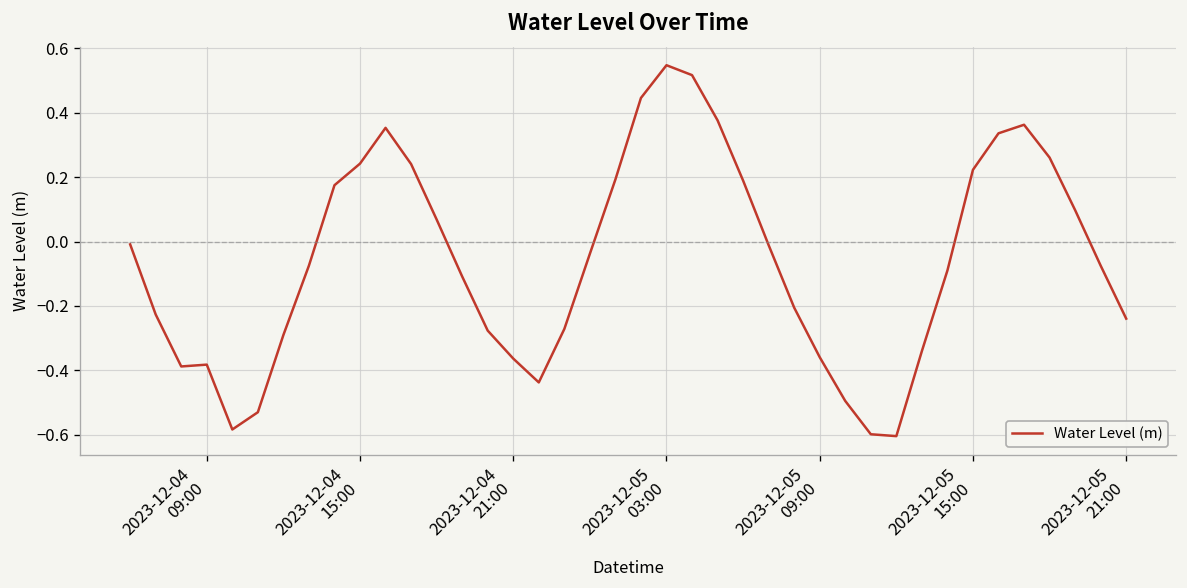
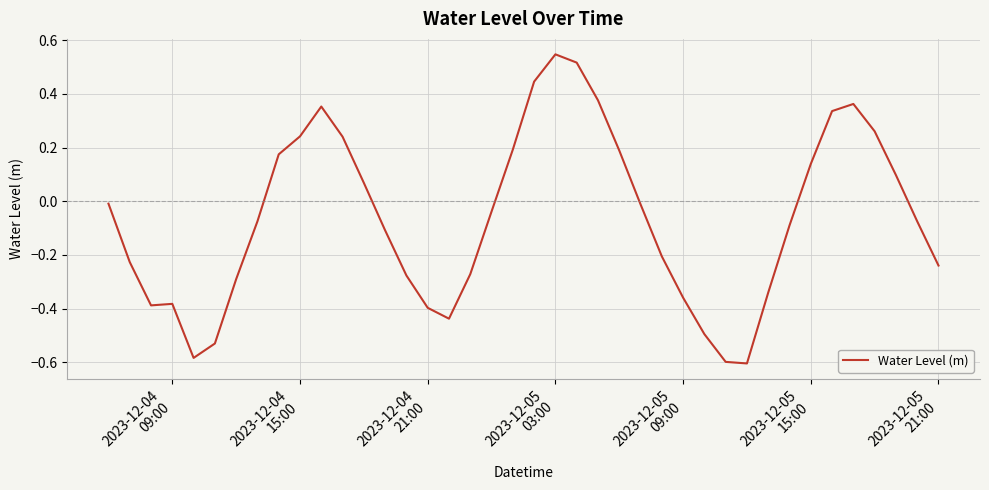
2023-12-04 21:00: -0.36 -> -0.40
2023-12-05 15:00: 0.22 -> 0.14
